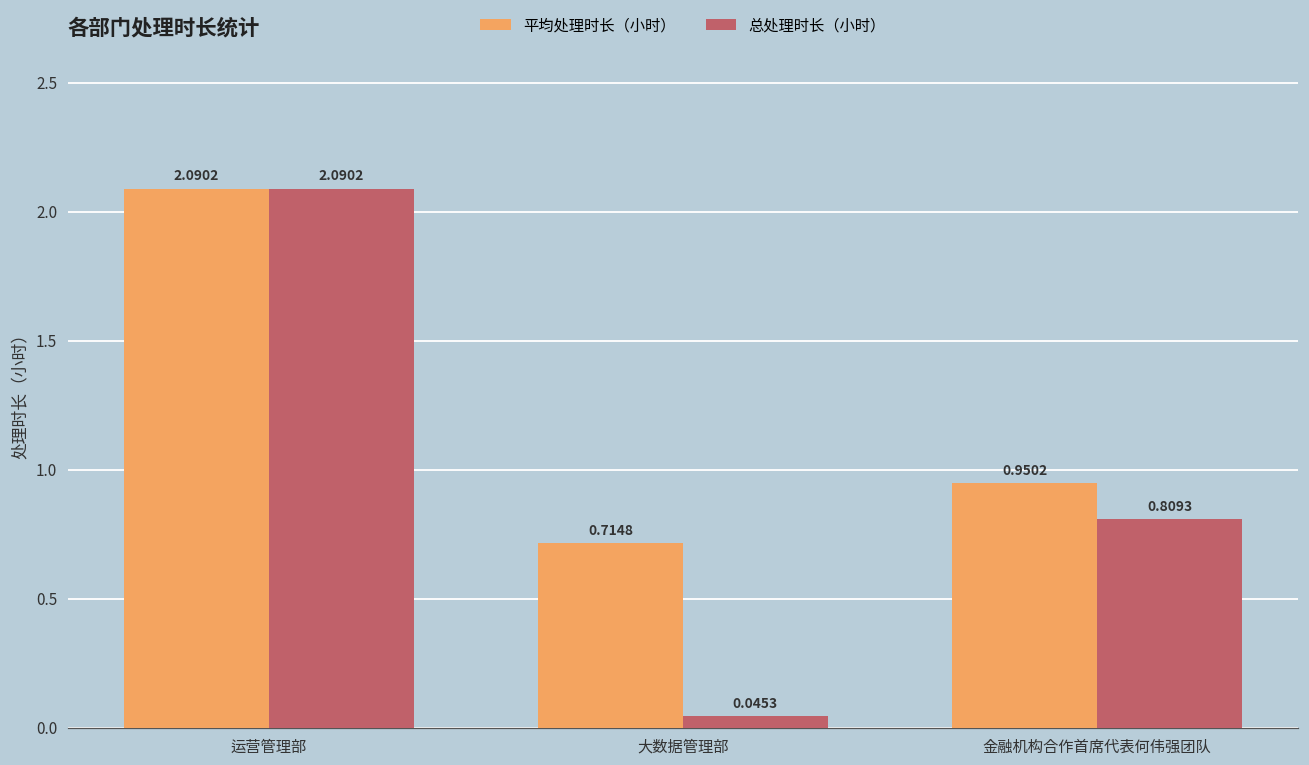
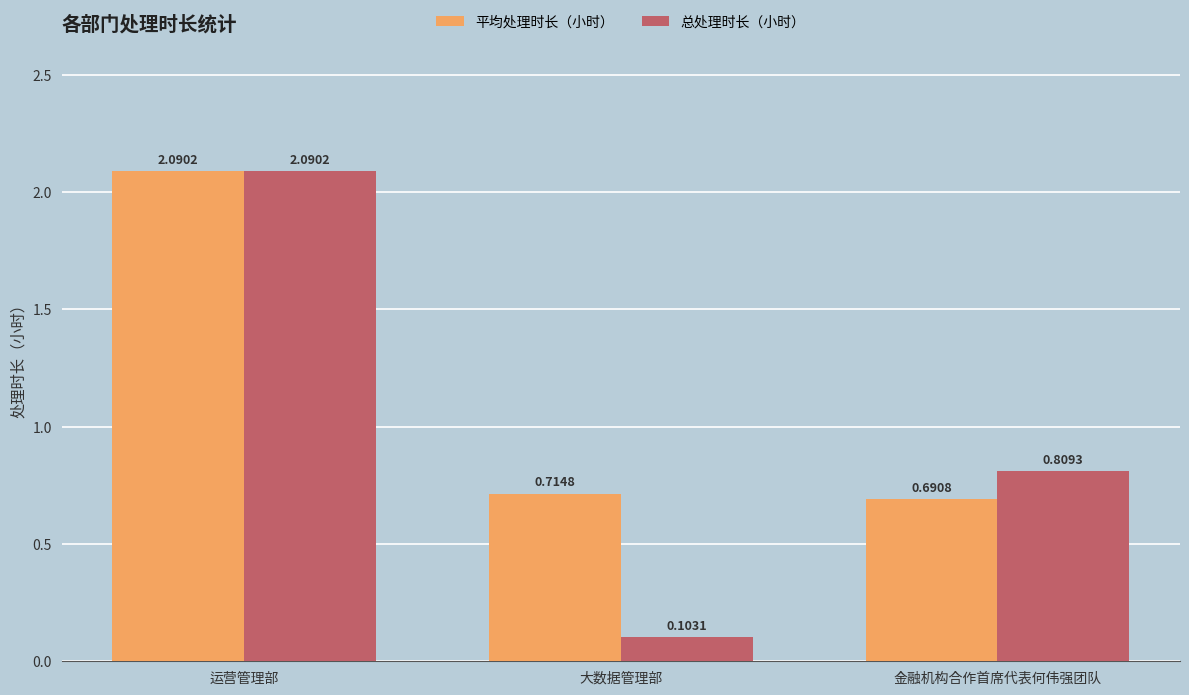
总处理时长（小时）, 大数据管理部: 0.0453 -> 0.1031
平均处理时长（小时）, 金融机构合作首席代表何伟强团队: 0.9502 -> 0.6908
